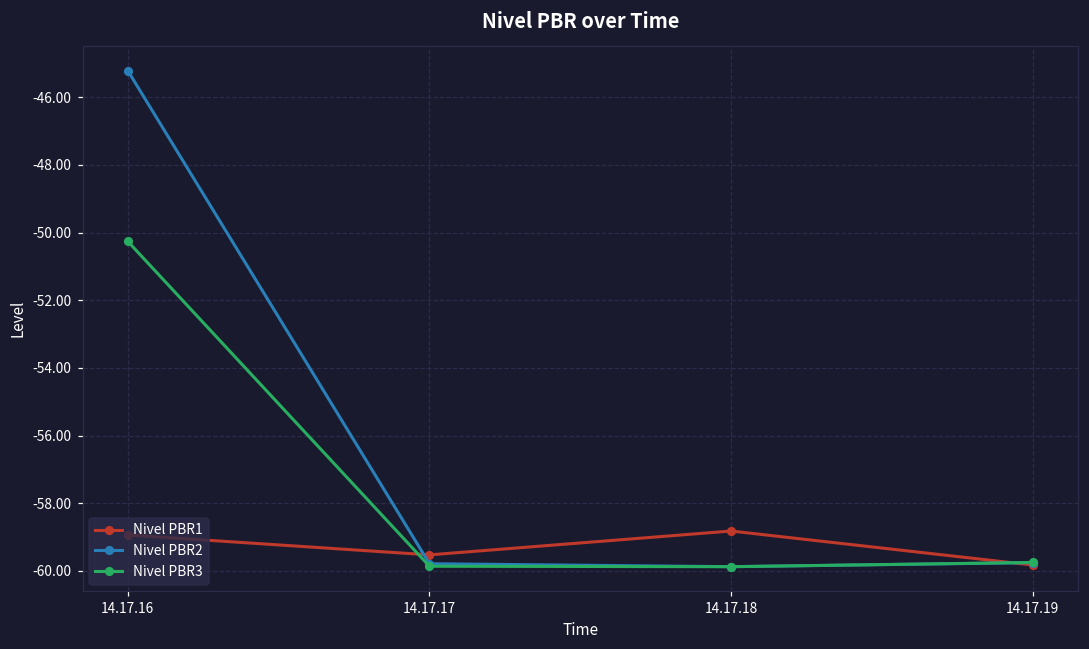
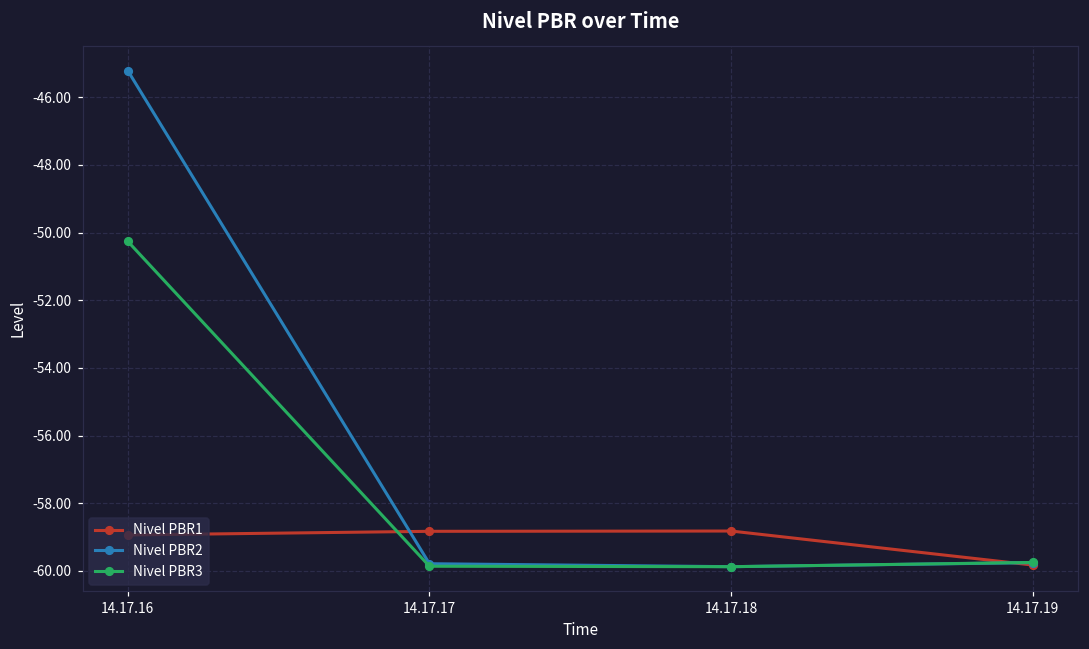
Nivel PBR1, 14.17.17: -59.5 -> -58.8
